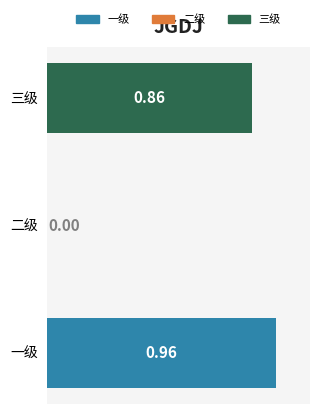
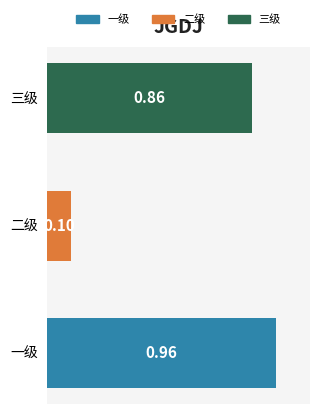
二级: 0.00 -> 0.10
